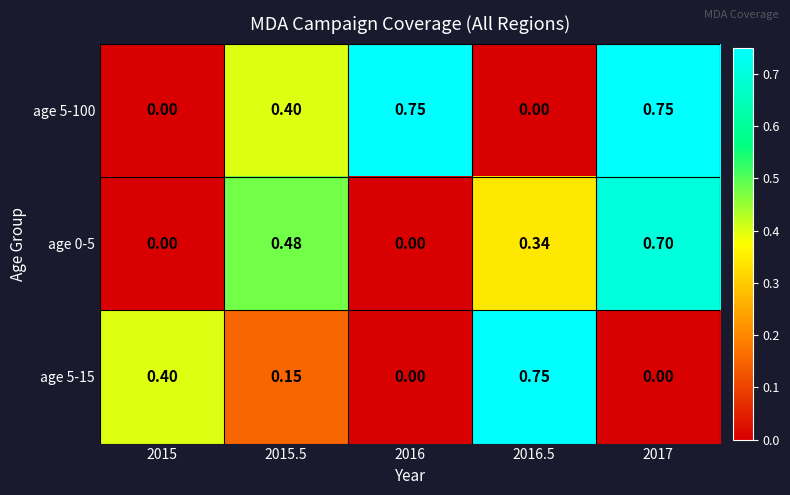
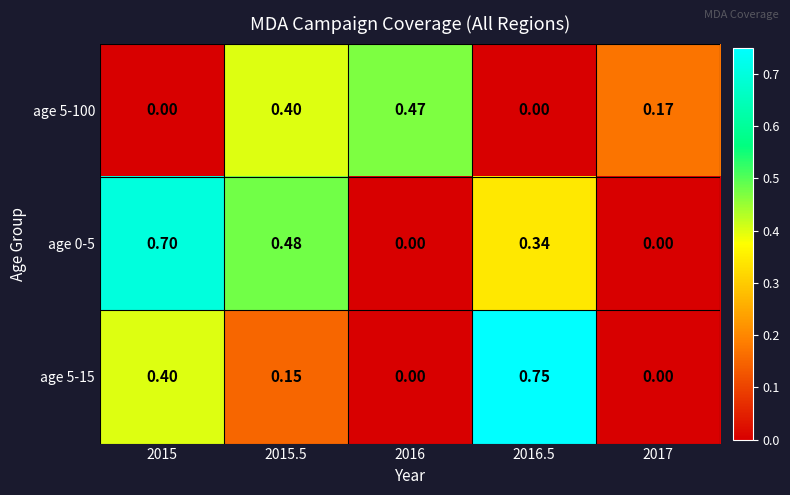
age 5-100, 2016: 0.75 -> 0.47
age 5-100, 2017: 0.75 -> 0.17
age 0-5, 2015: 0.00 -> 0.70
age 0-5, 2017: 0.70 -> 0.00
